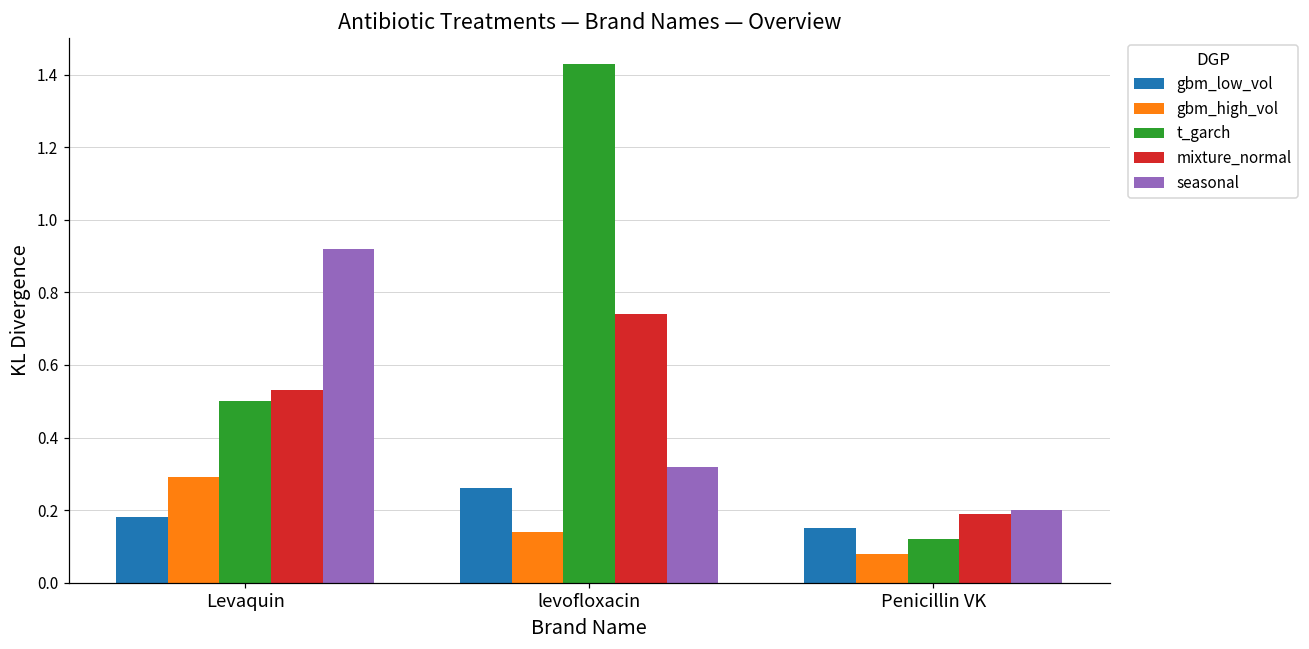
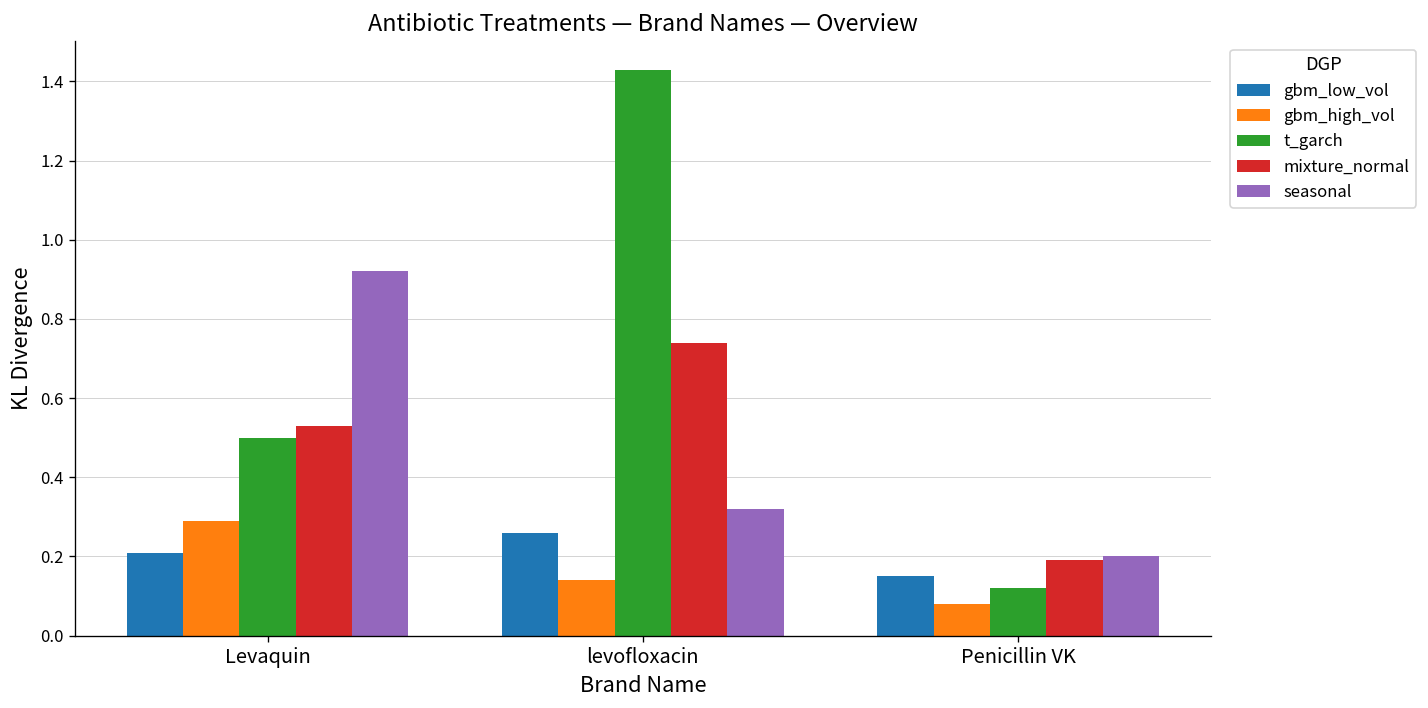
gbm_low_vol, Levaquin: 0.18 -> 0.21
